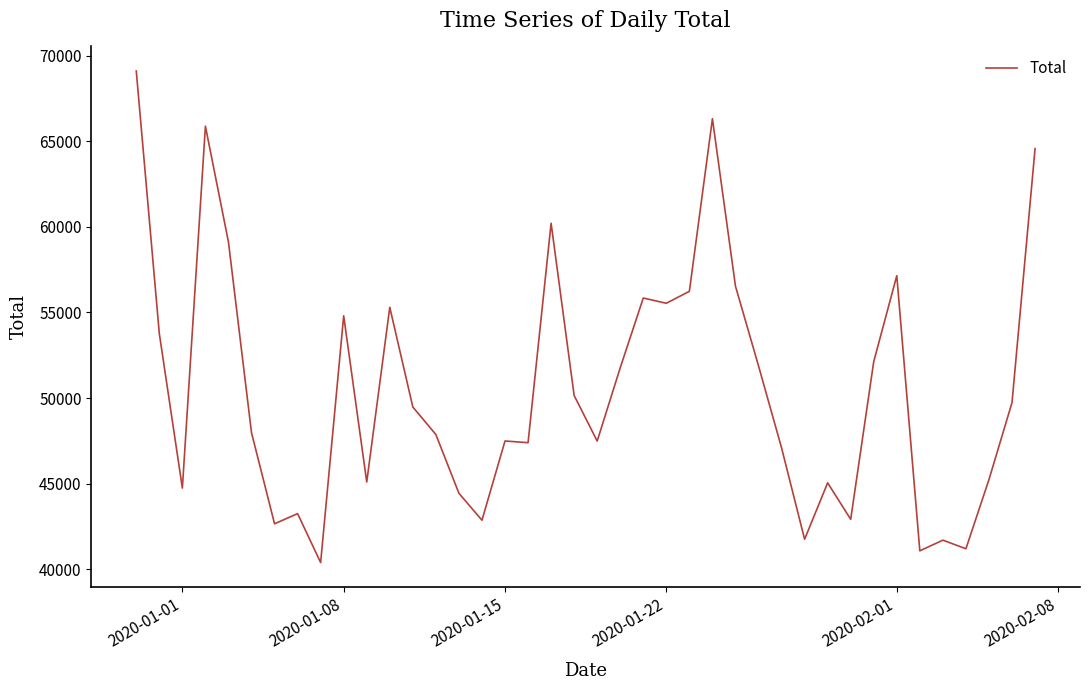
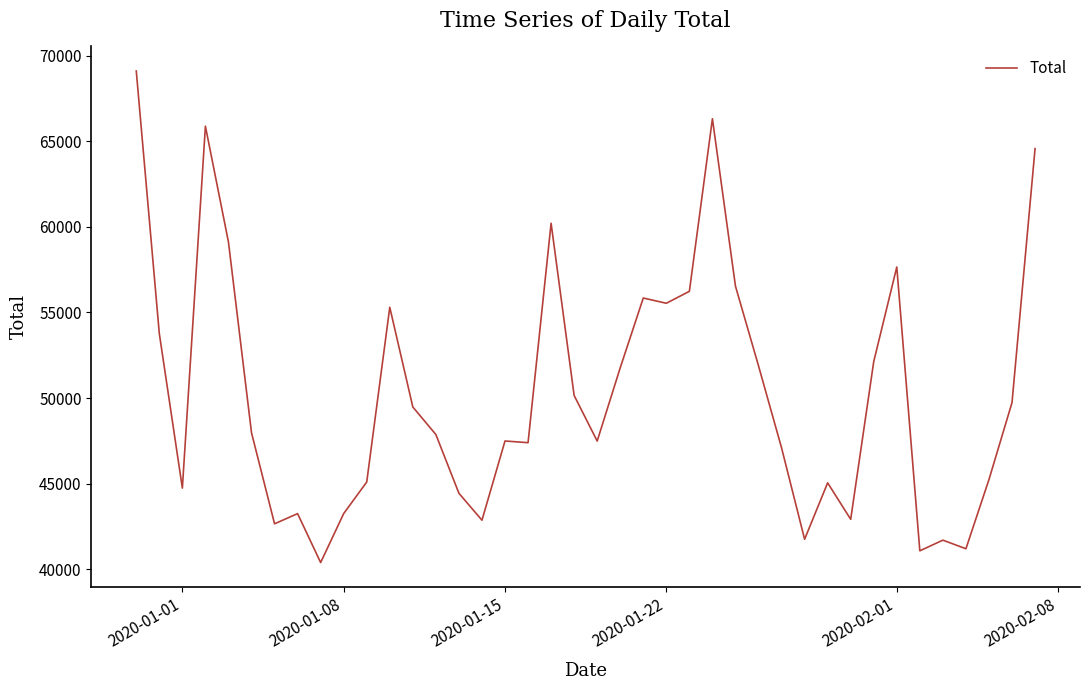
2020-01-08: 54800 -> 43300
2020-02-01: 57100 -> 57700
